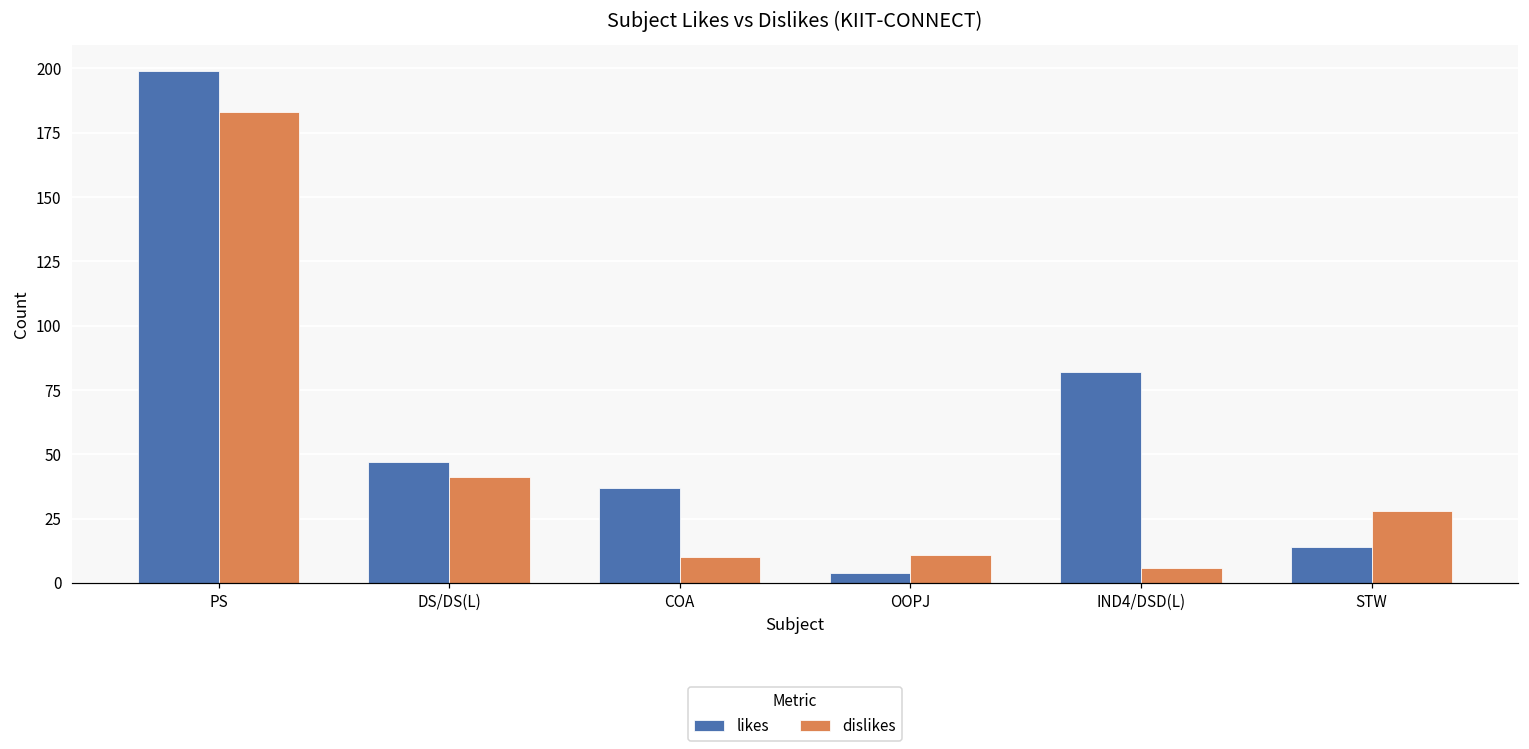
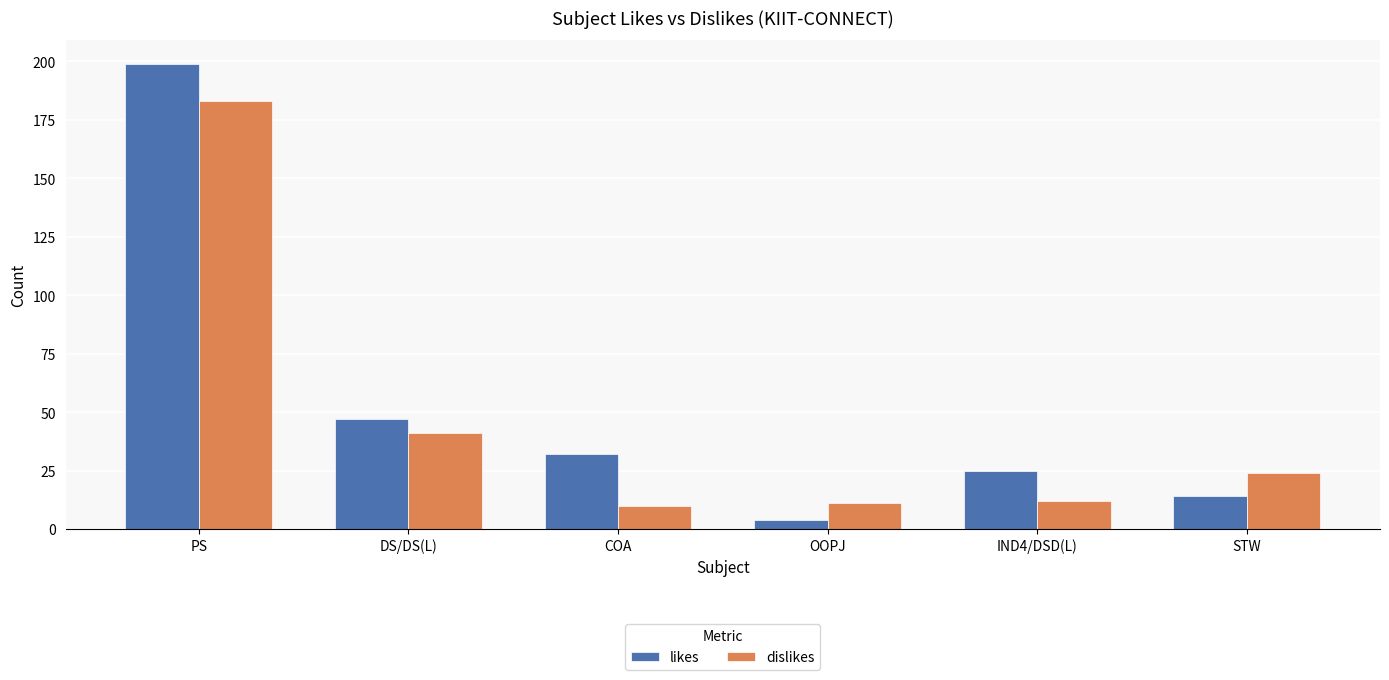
likes, COA: 37 -> 32
likes, IND4/DSD(L): 82 -> 25
dislikes, IND4/DSD(L): 6 -> 12
dislikes, STW: 28 -> 24
